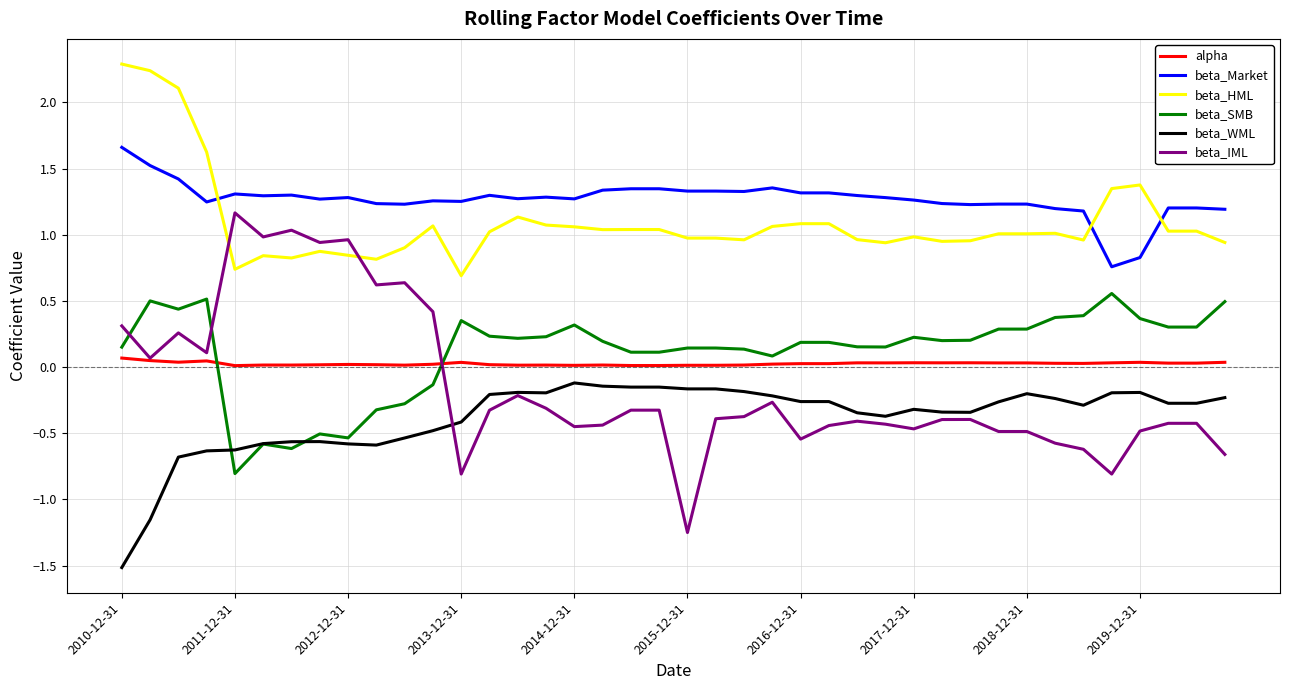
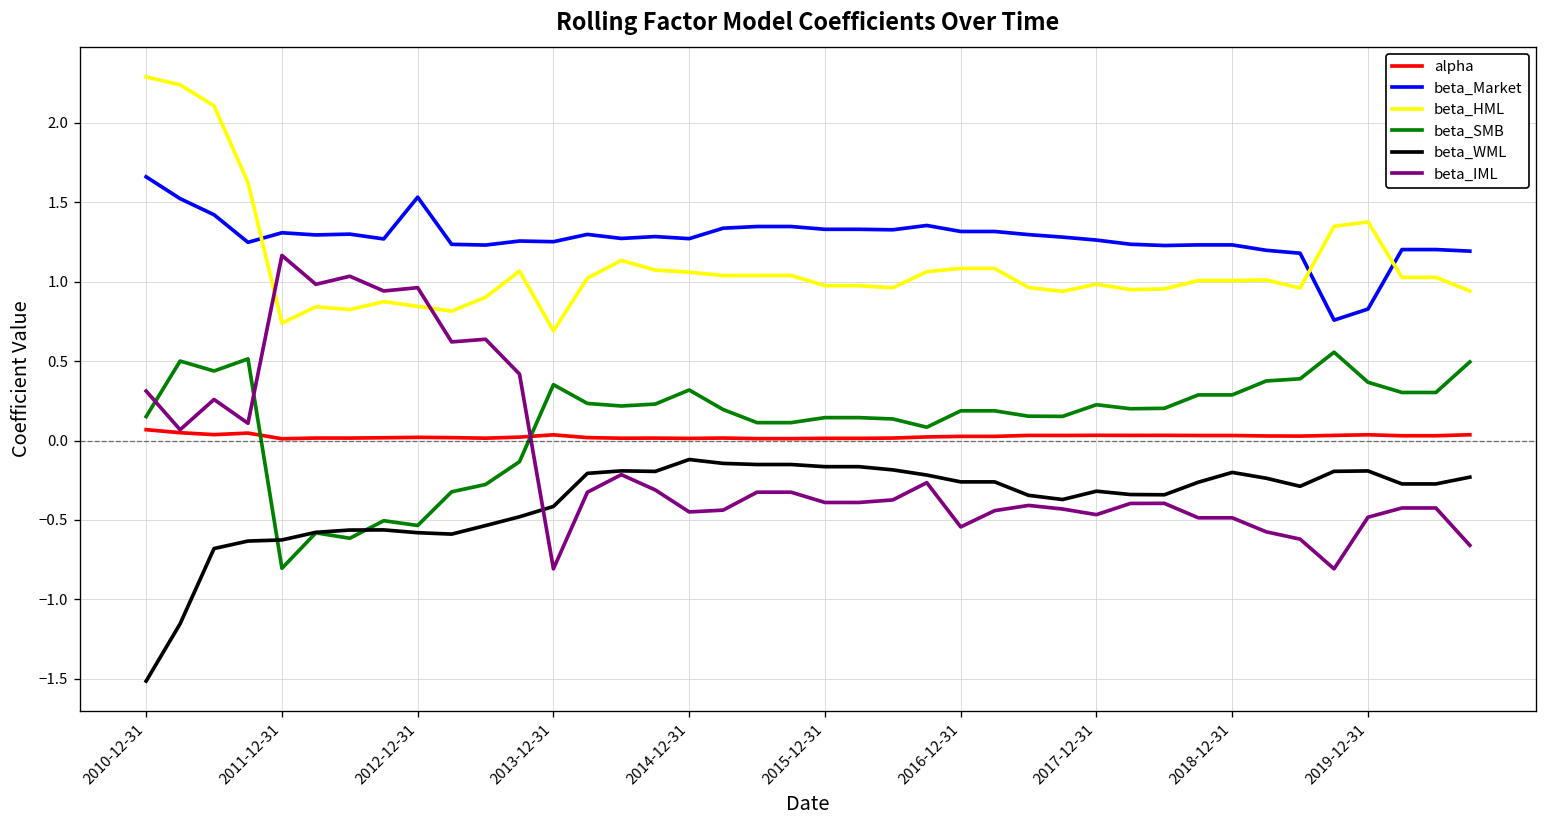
beta_Market, 2012-12-31: 1.28 -> 1.53
beta_IML, 2015-12-31: -1.25 -> -0.39
